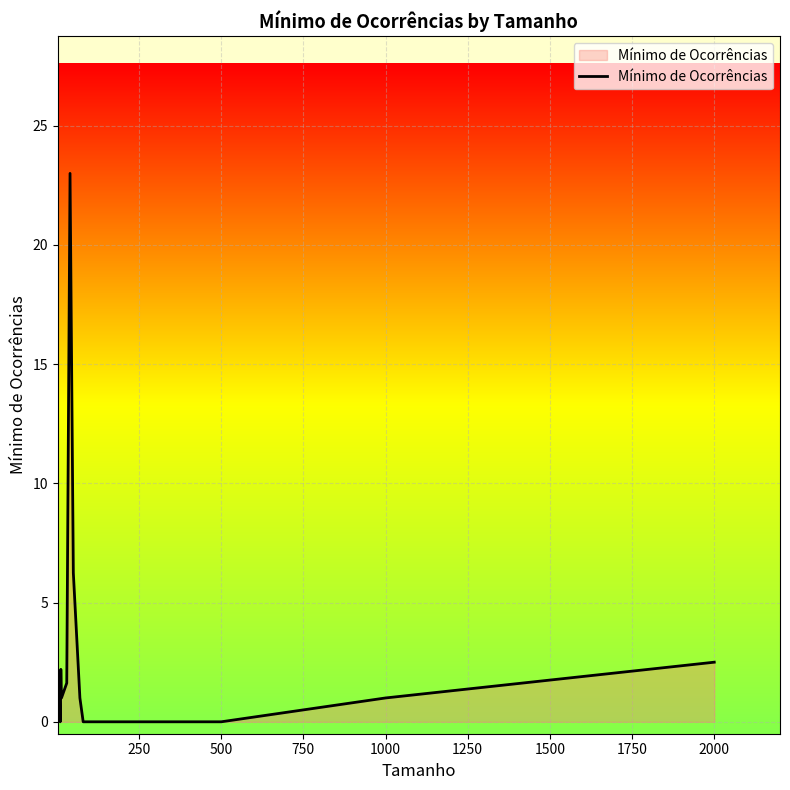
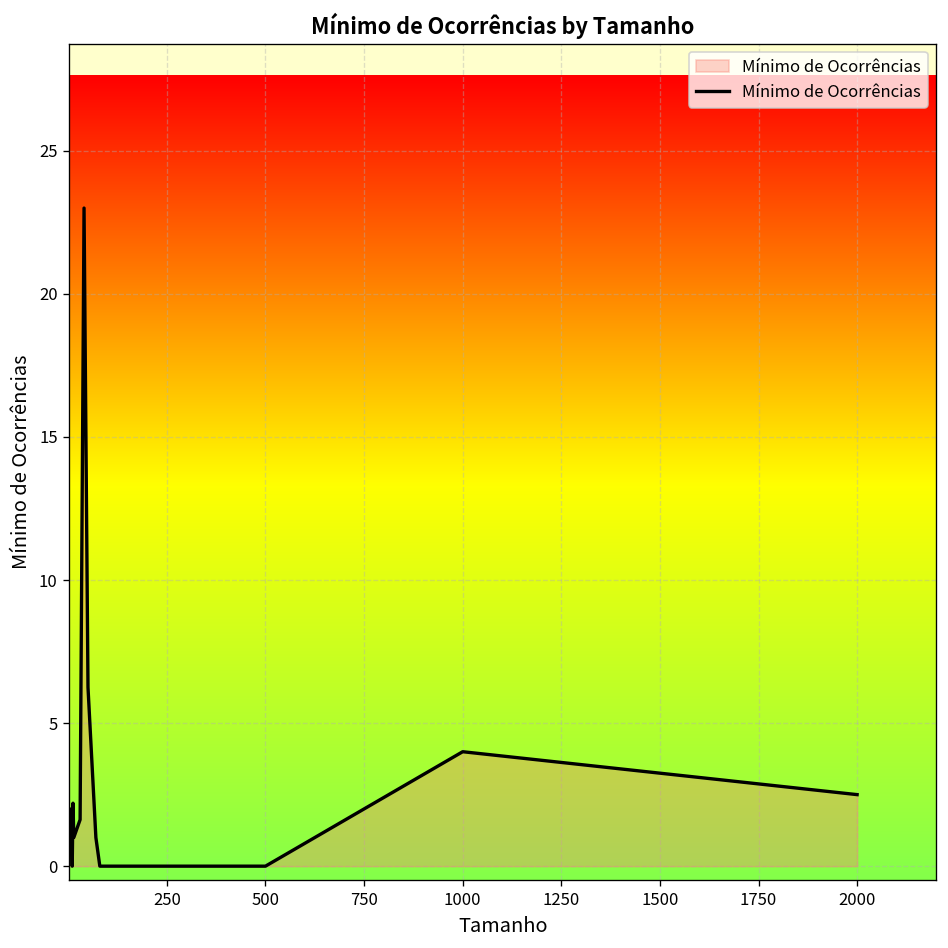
1000: 1 -> 4
